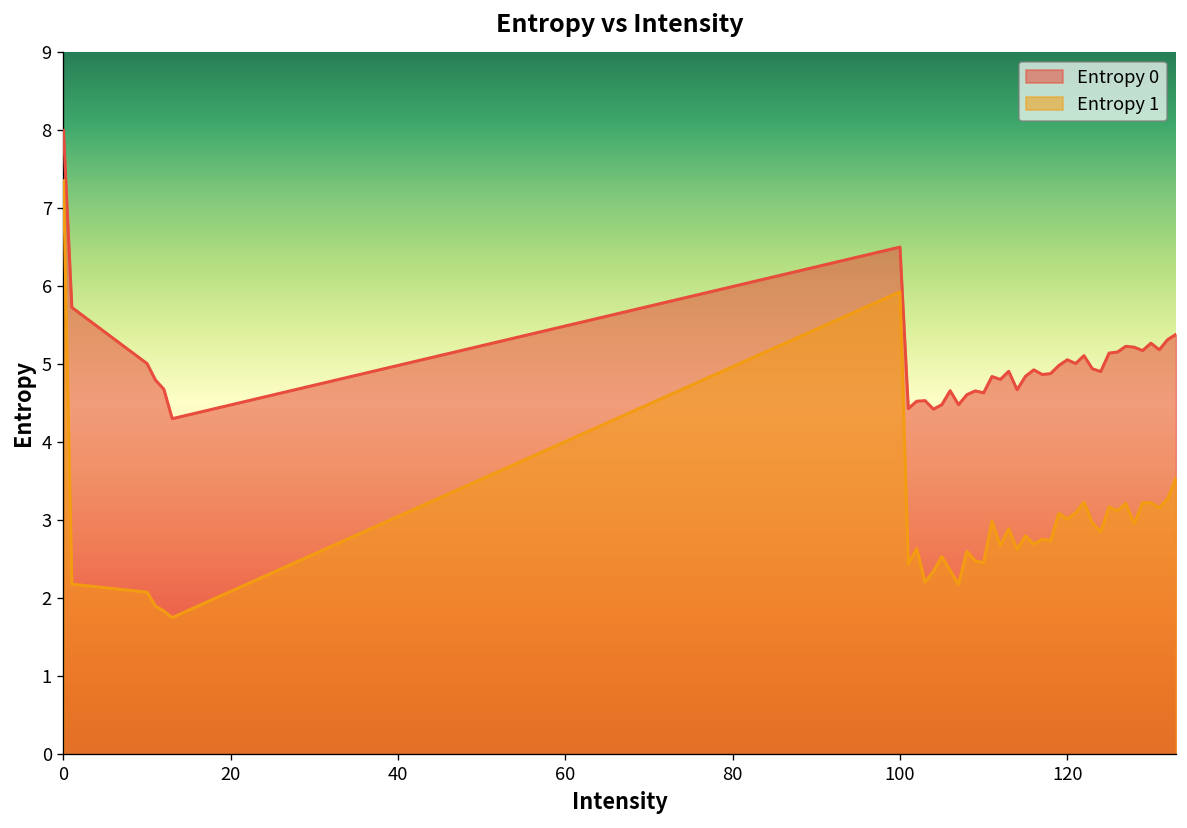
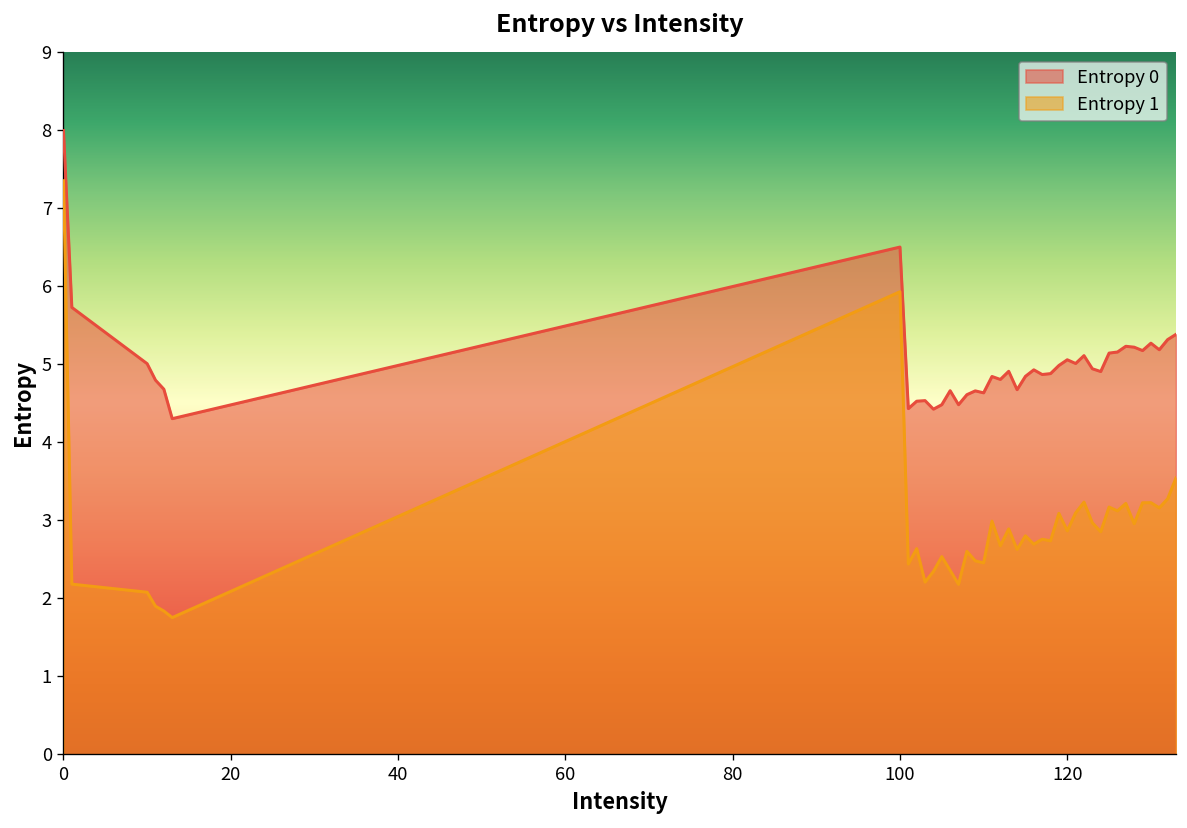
Entropy 1, 120: 3.0 -> 2.9
